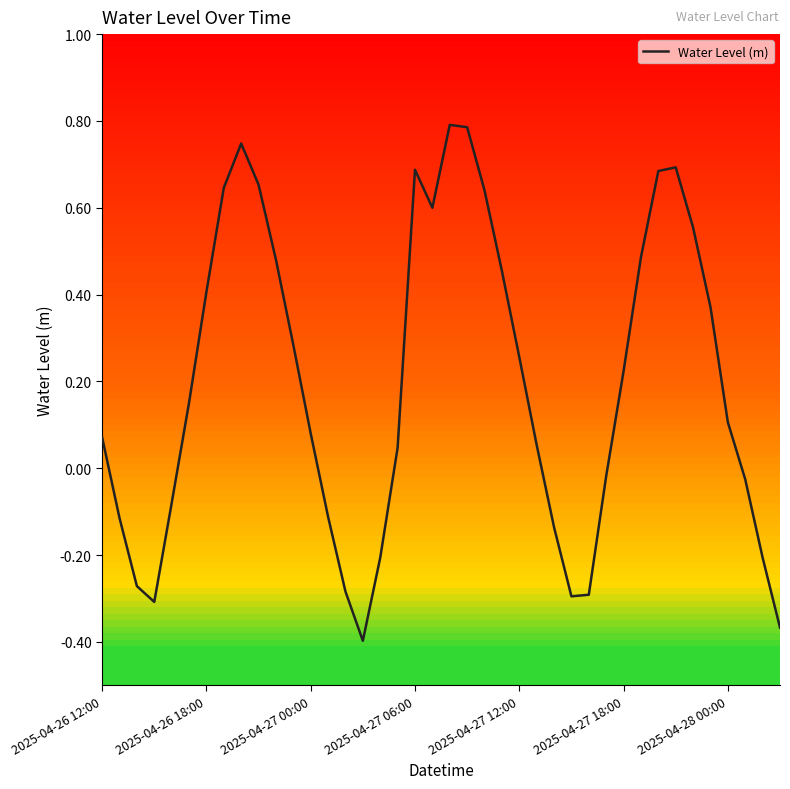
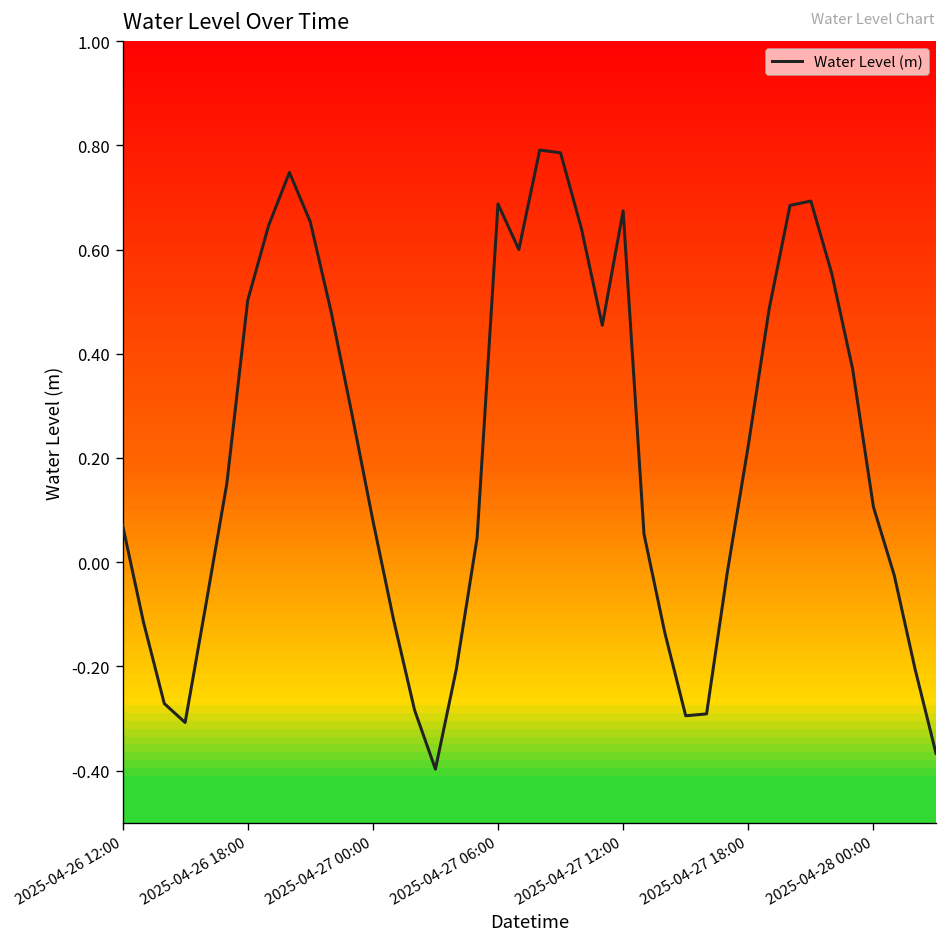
2025-04-26 18:00: 0.41 -> 0.50
2025-04-27 12:00: 0.26 -> 0.67
